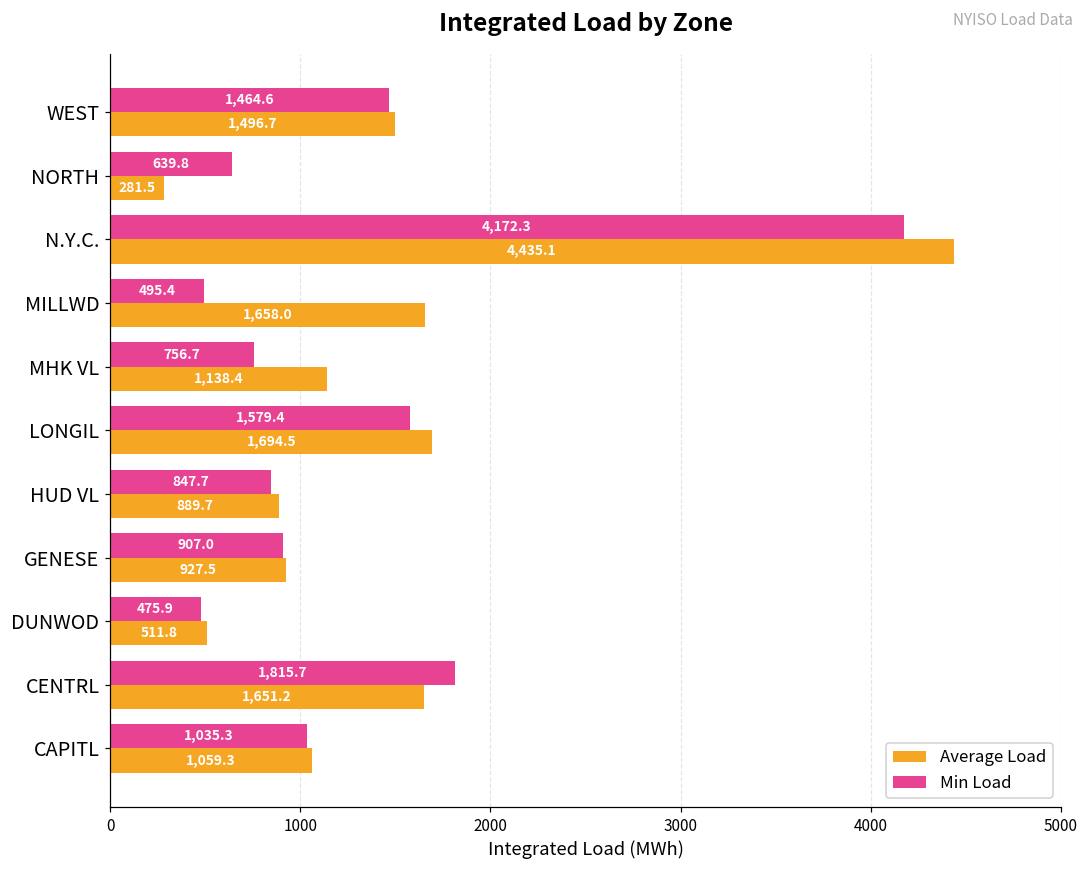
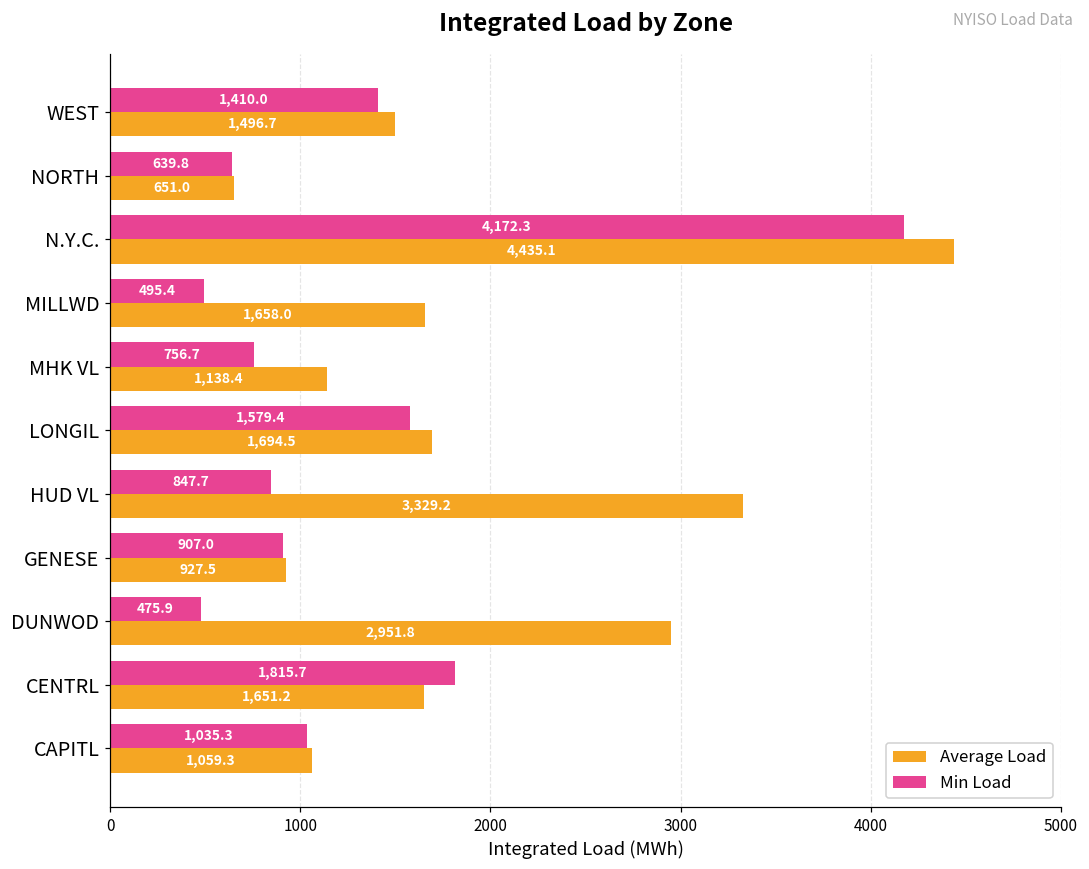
Min Load, WEST: 1,464.6 -> 1,410.0
Average Load, NORTH: 281.5 -> 651.0
Average Load, HUD VL: 889.7 -> 3,329.2
Average Load, DUNWOD: 511.8 -> 2,951.8
